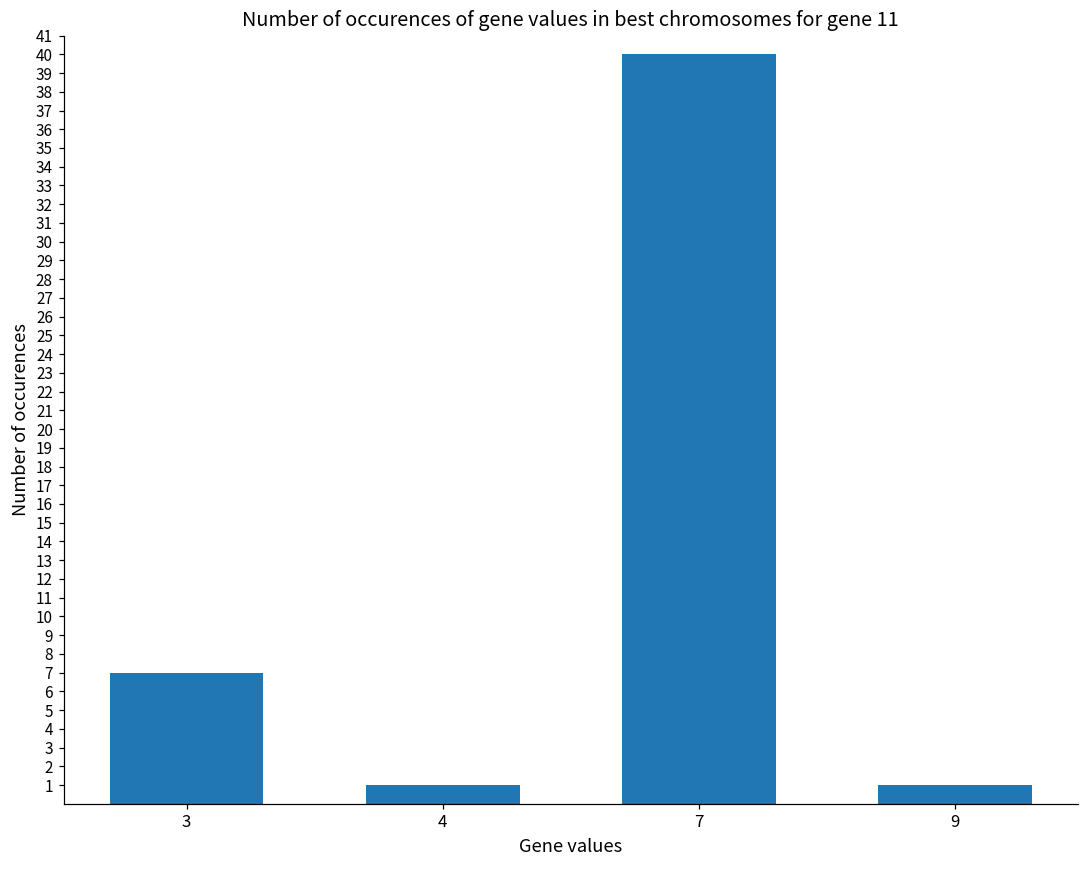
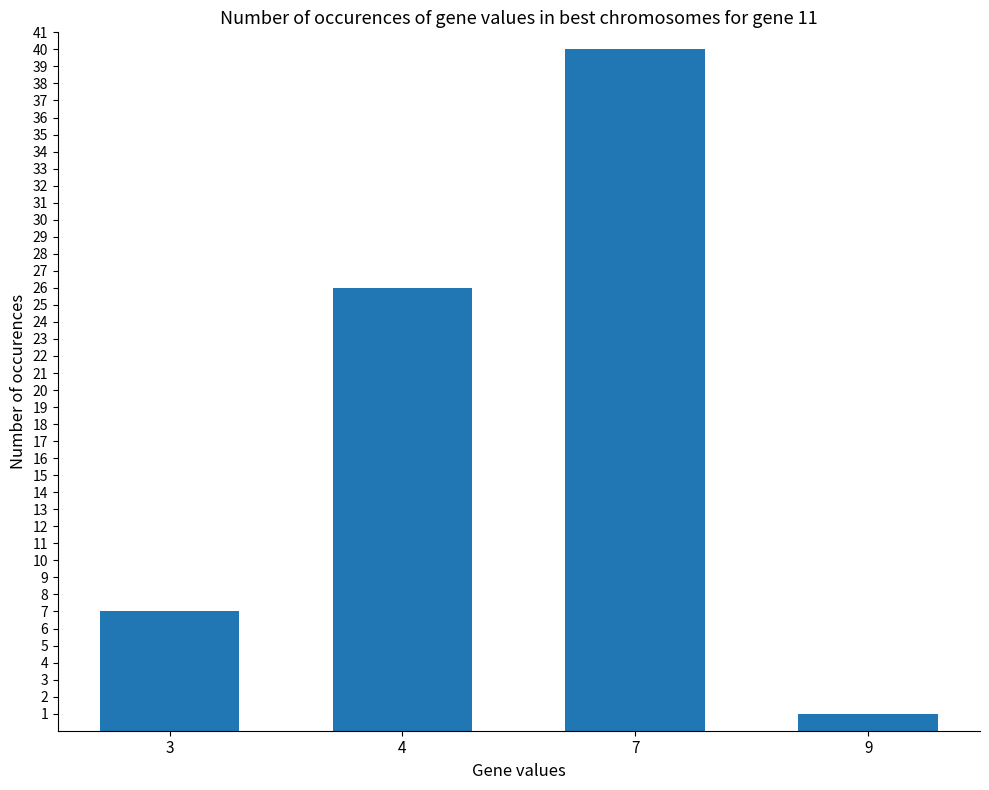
4: 1 -> 26
